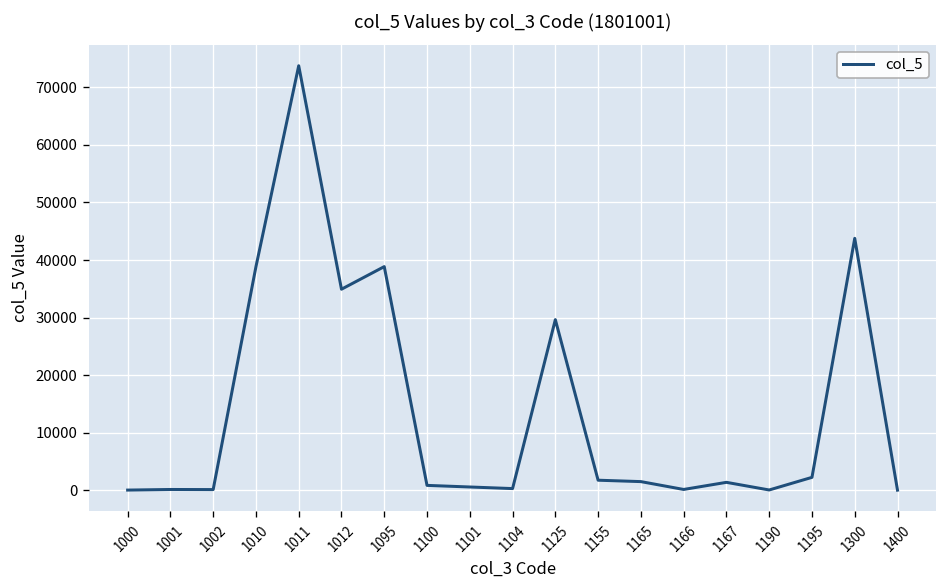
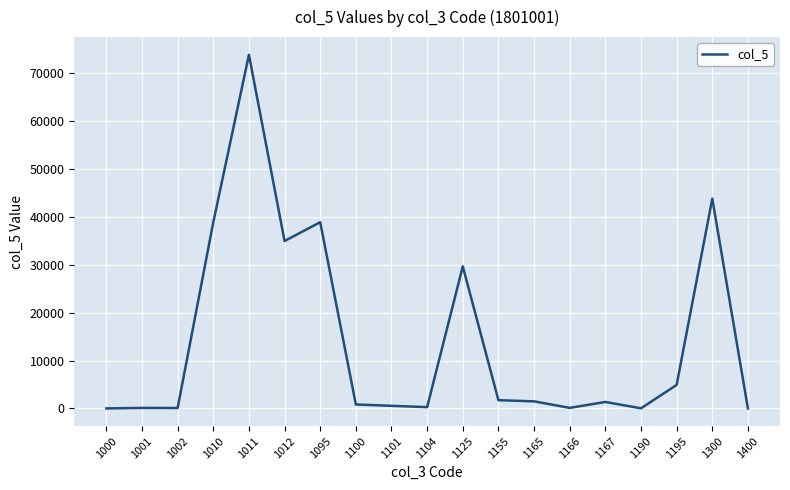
1195: 2000 -> 5000
